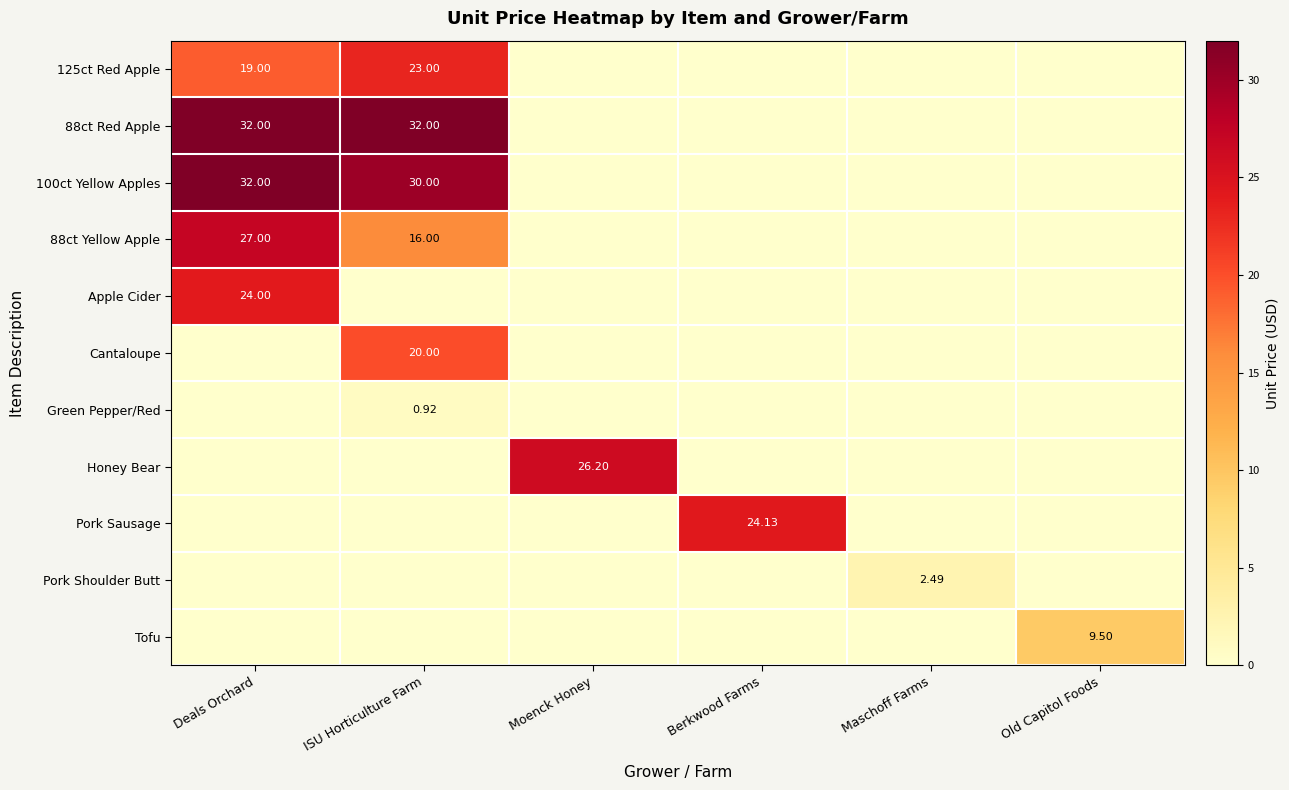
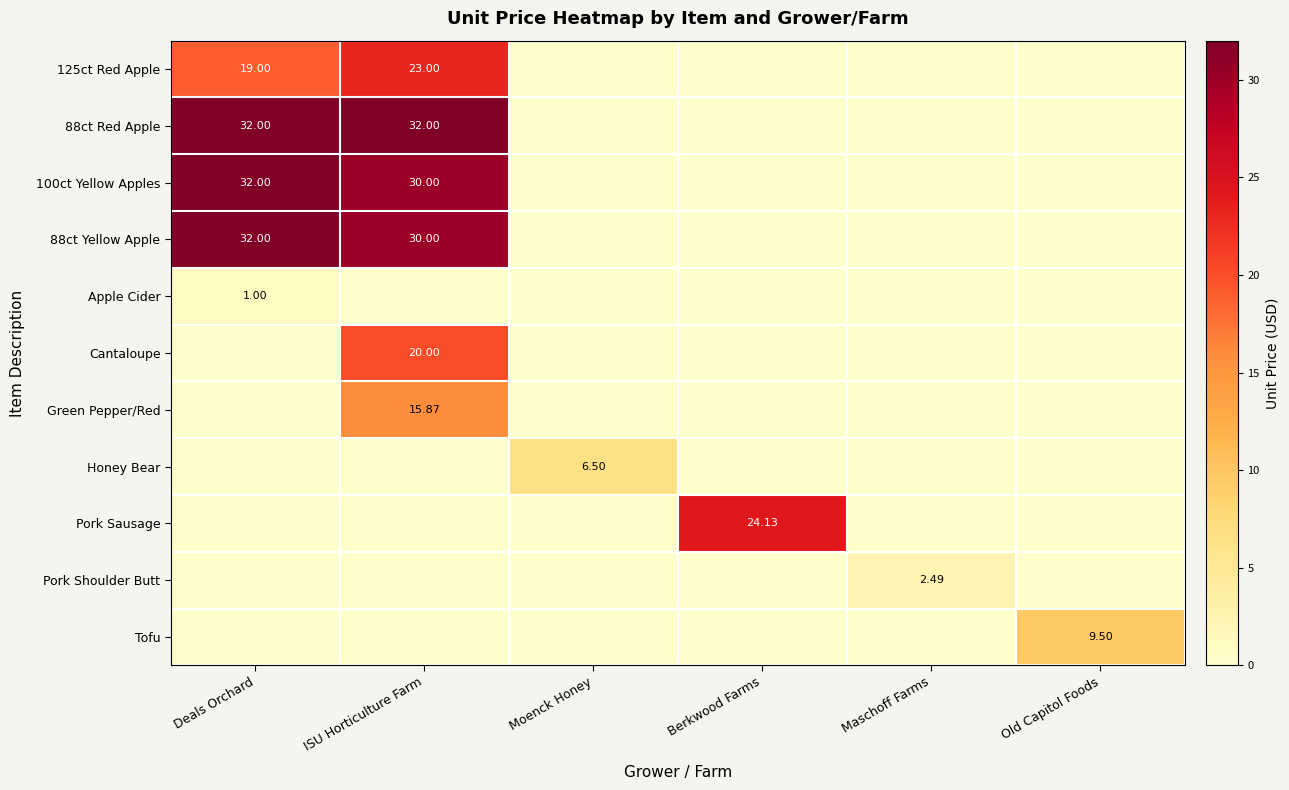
88ct Yellow Apple, Deals Orchard: 27.00 -> 32.00
88ct Yellow Apple, ISU Horticulture Farm: 16.00 -> 30.00
Apple Cider, Deals Orchard: 24.00 -> 1.00
Green Pepper/Red, ISU Horticulture Farm: 0.92 -> 15.87
Honey Bear, Moenck Honey: 26.20 -> 6.50
